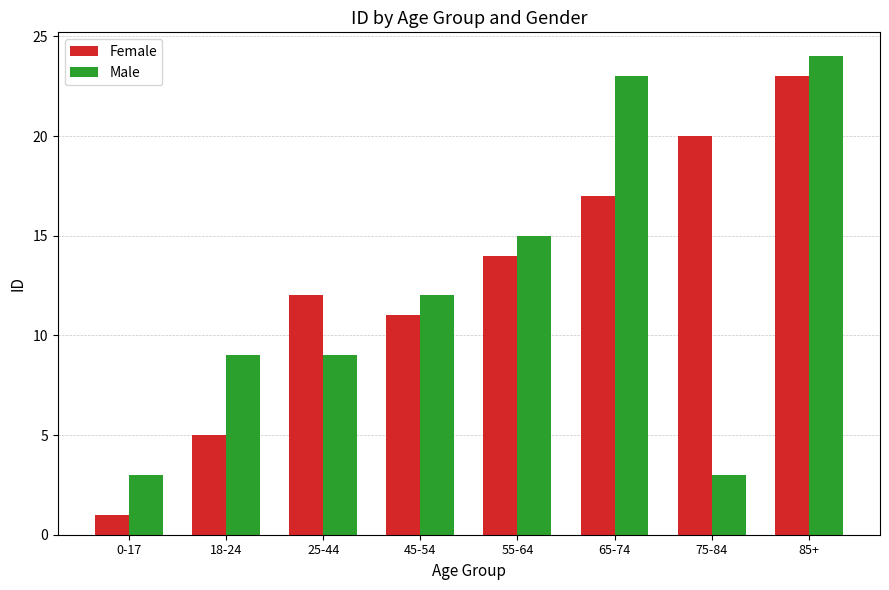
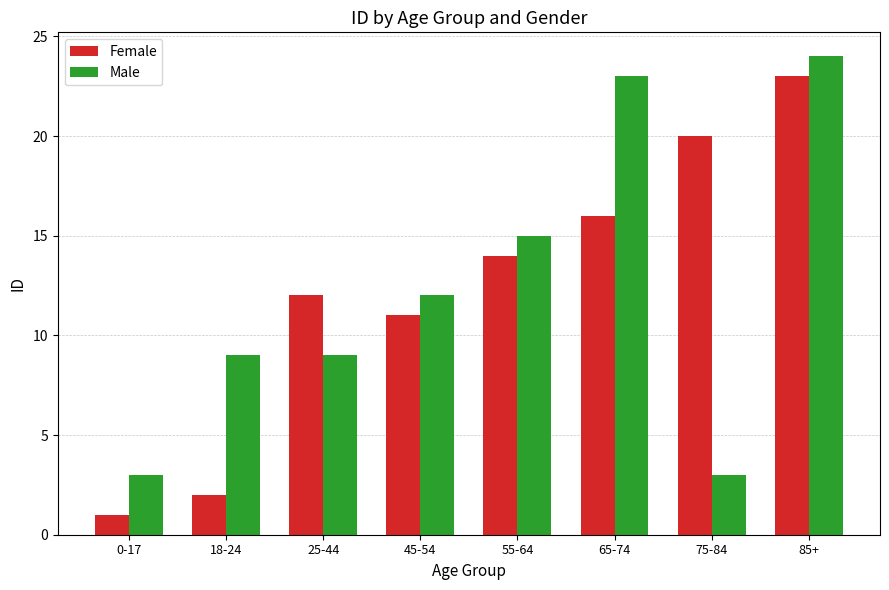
Female, 18-24: 5 -> 2
Female, 65-74: 17 -> 16
